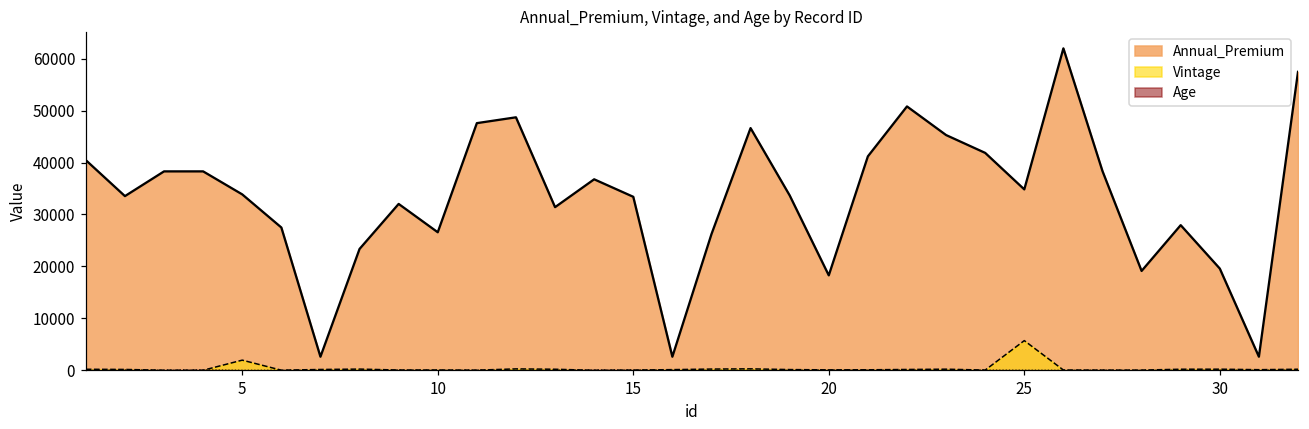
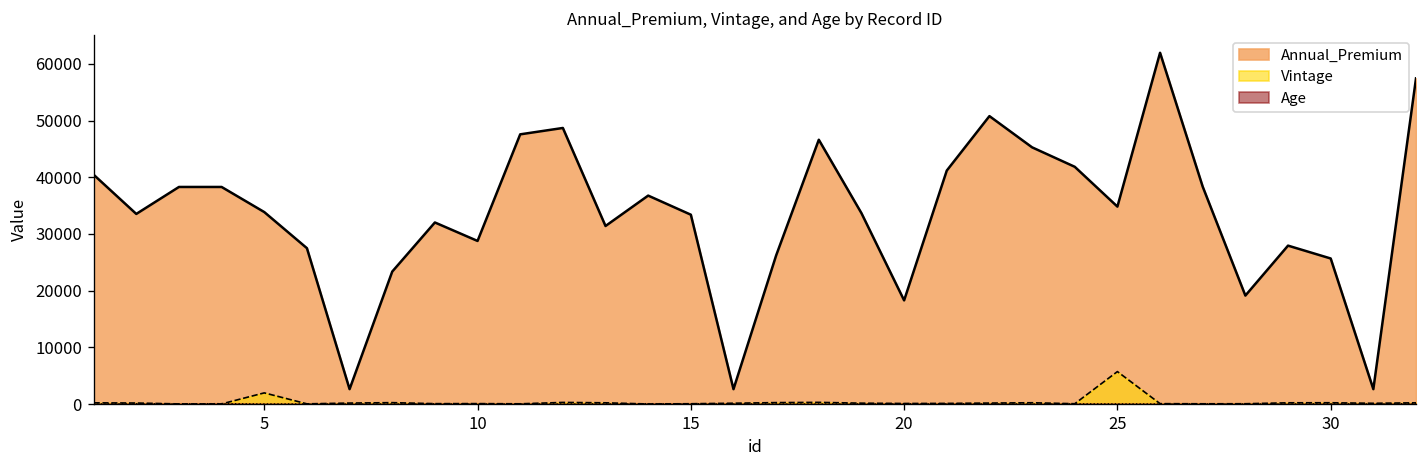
Annual_Premium, 10: 27000 -> 29000
Annual_Premium, 30: 20000 -> 26000
